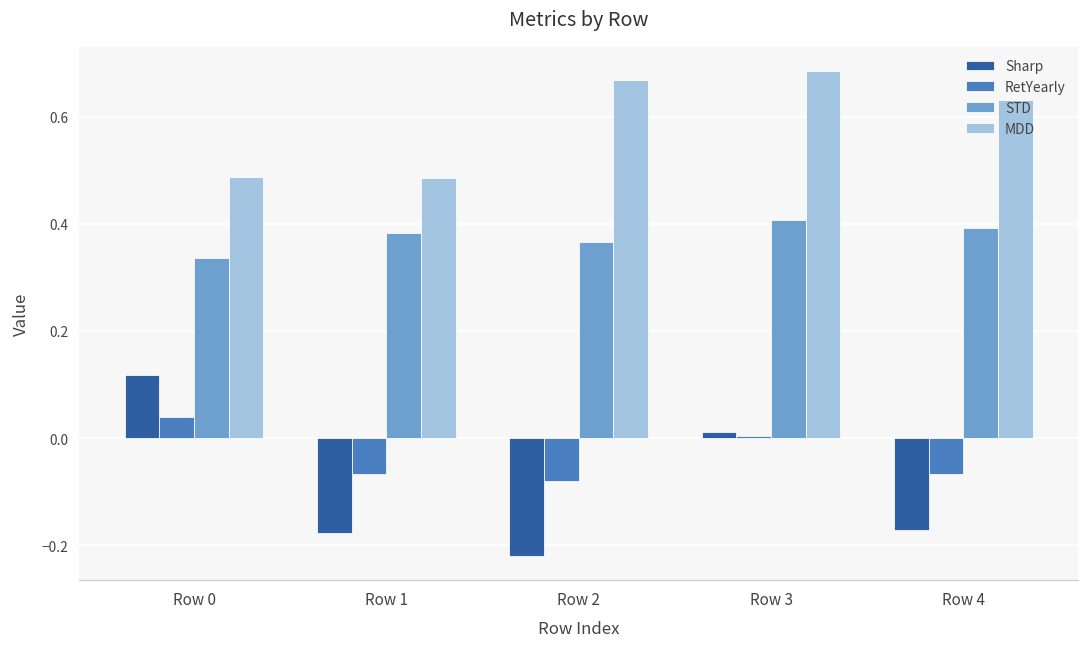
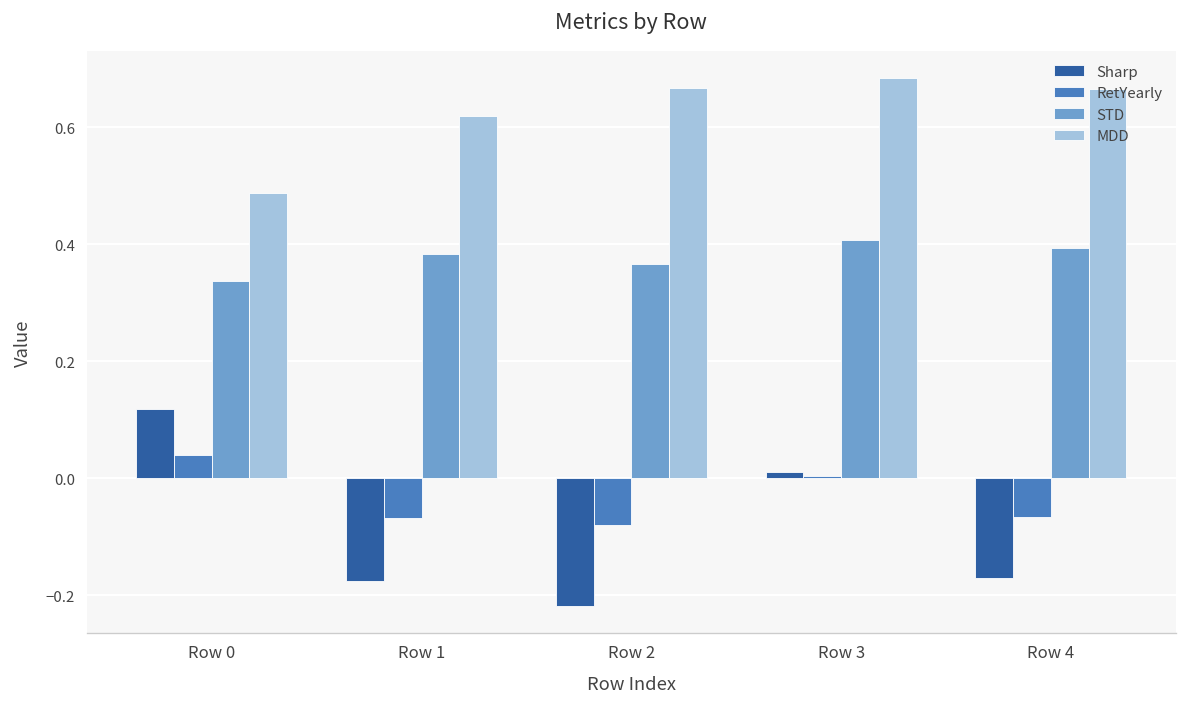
MDD, Row 1: 0.49 -> 0.62
MDD, Row 4: 0.63 -> 0.66
